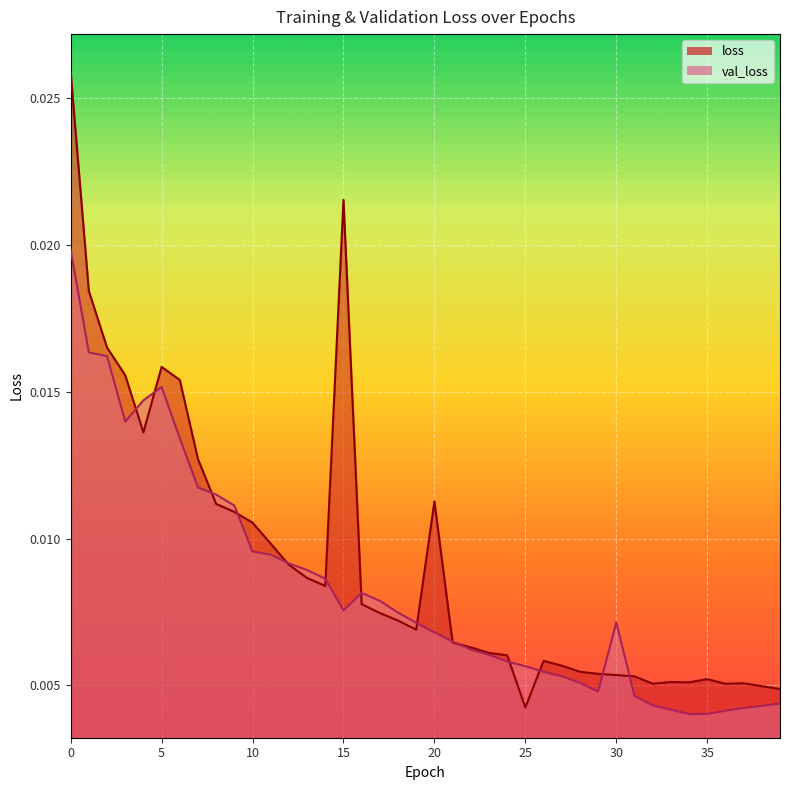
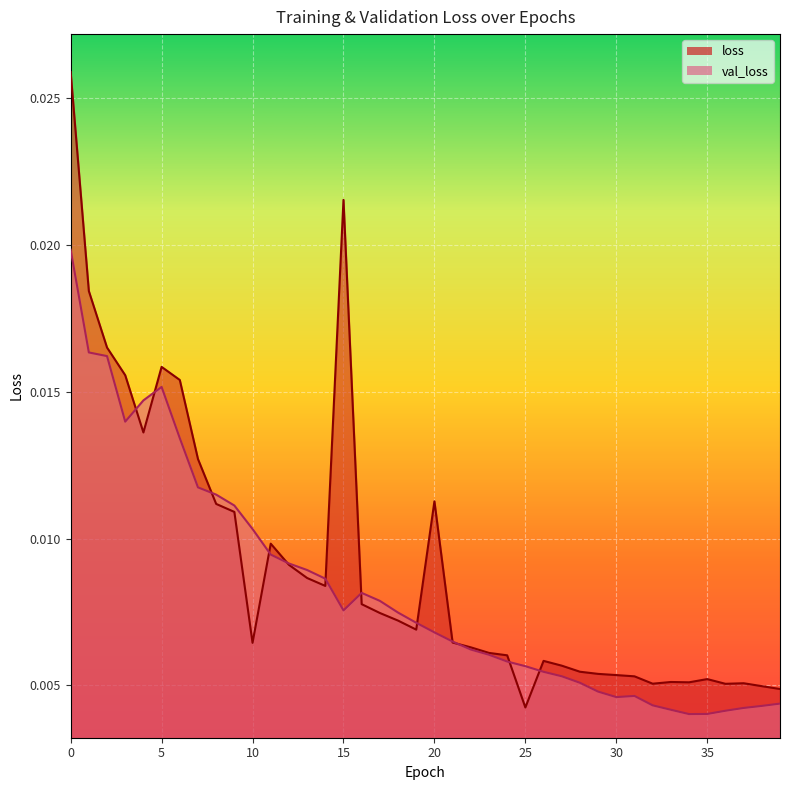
loss, 10: 0.0105 -> 0.0065
val_loss, 10: 0.0096 -> 0.0103
val_loss, 30: 0.0072 -> 0.0046
